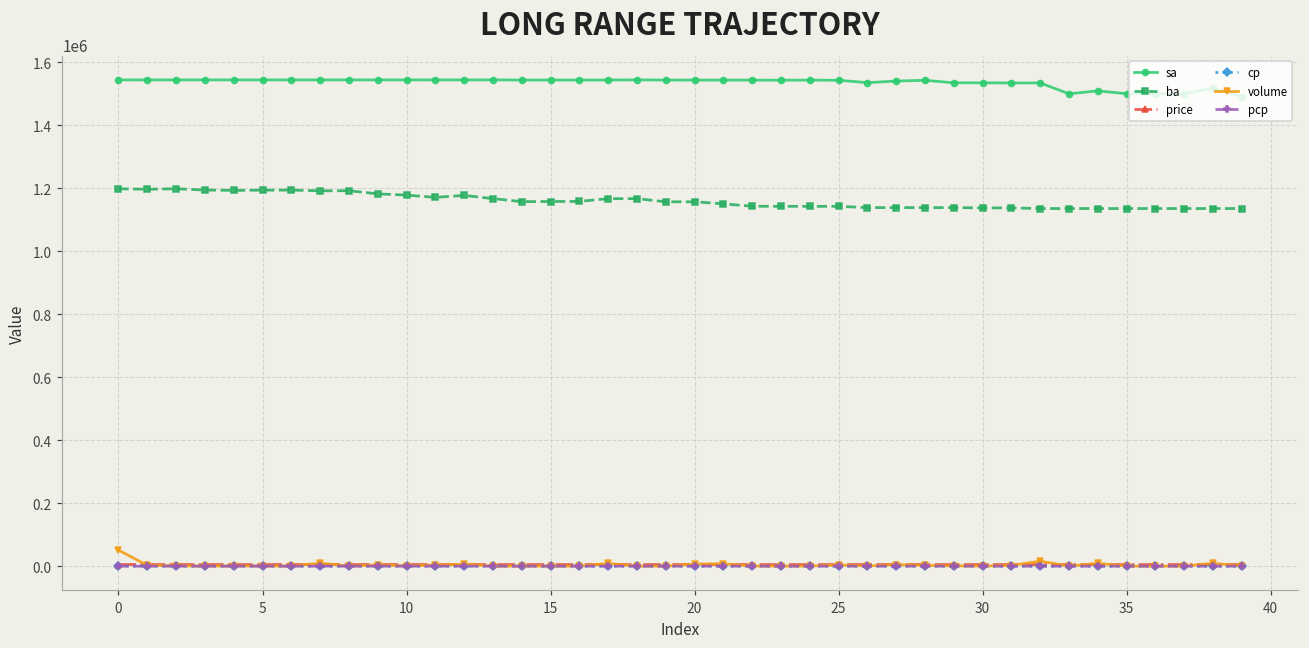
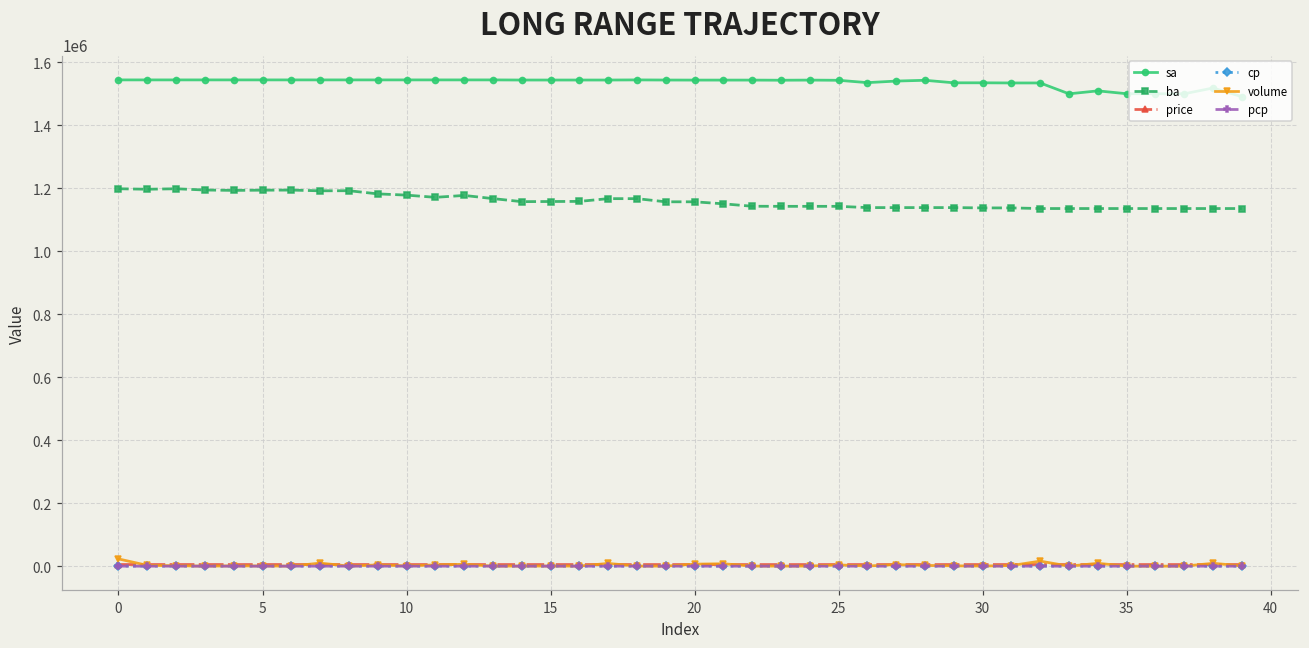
volume, 0: 50000 -> 20000
